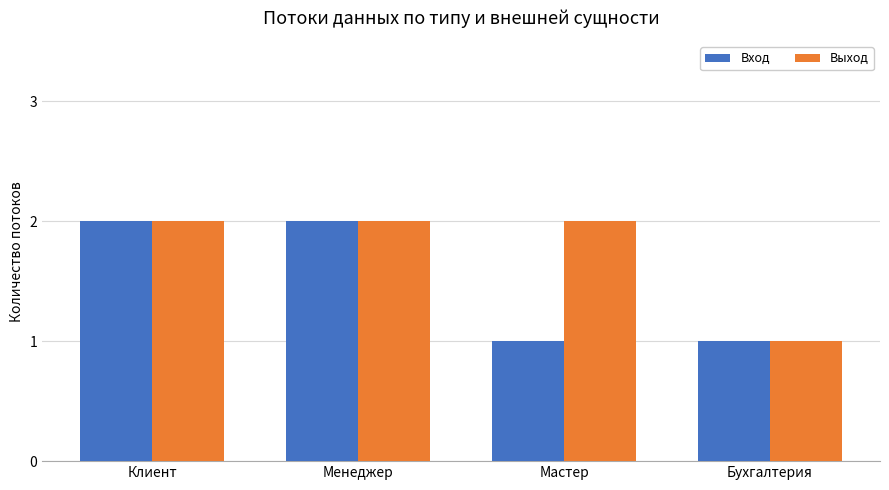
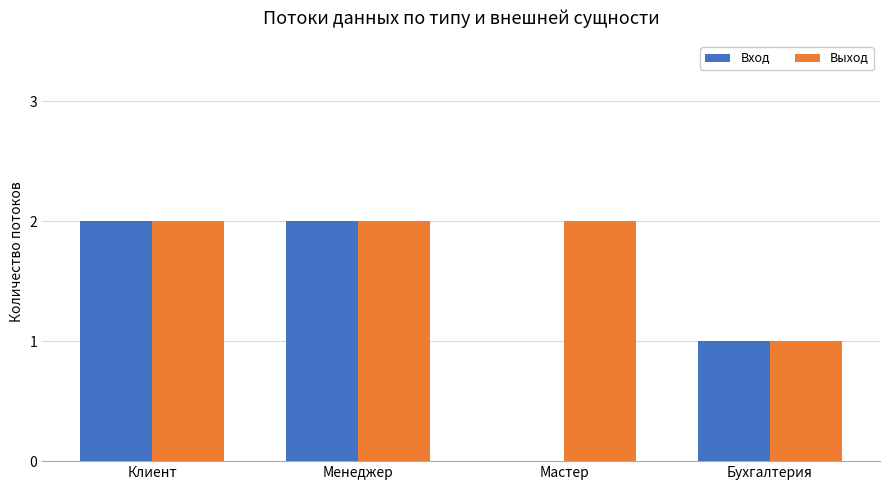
Вход, Мастер: 1 -> 0
